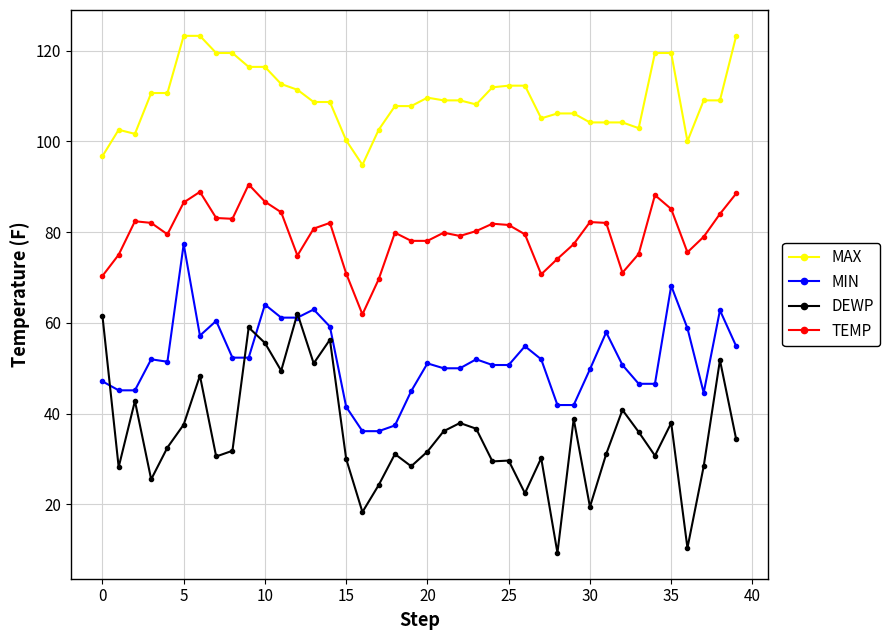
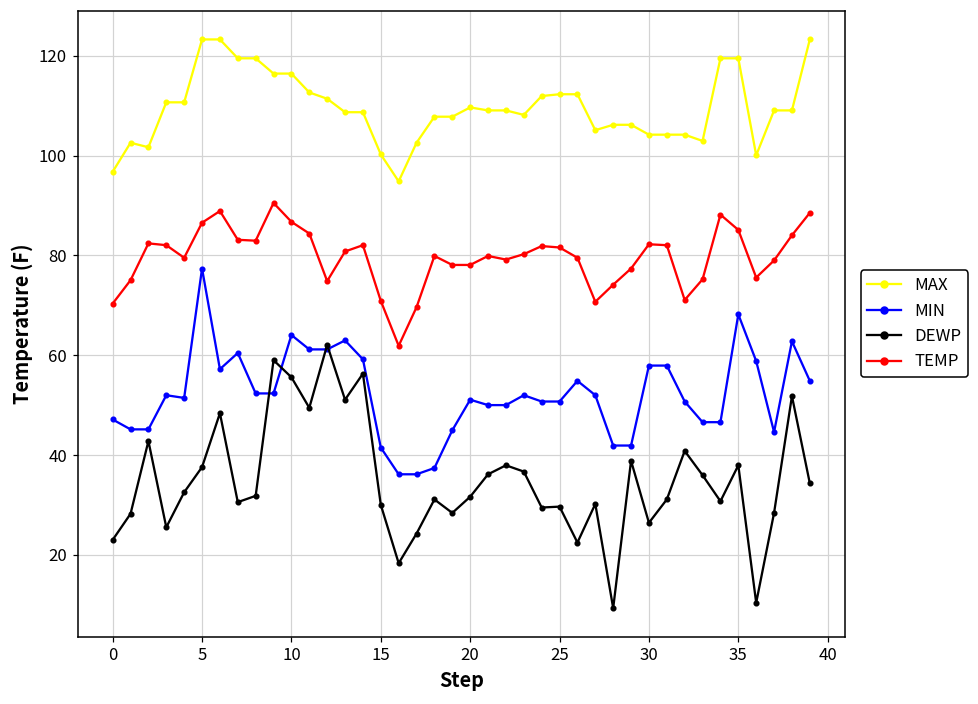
DEWP, 0: 62 -> 23
MIN, 30: 50 -> 58
DEWP, 30: 19 -> 26
